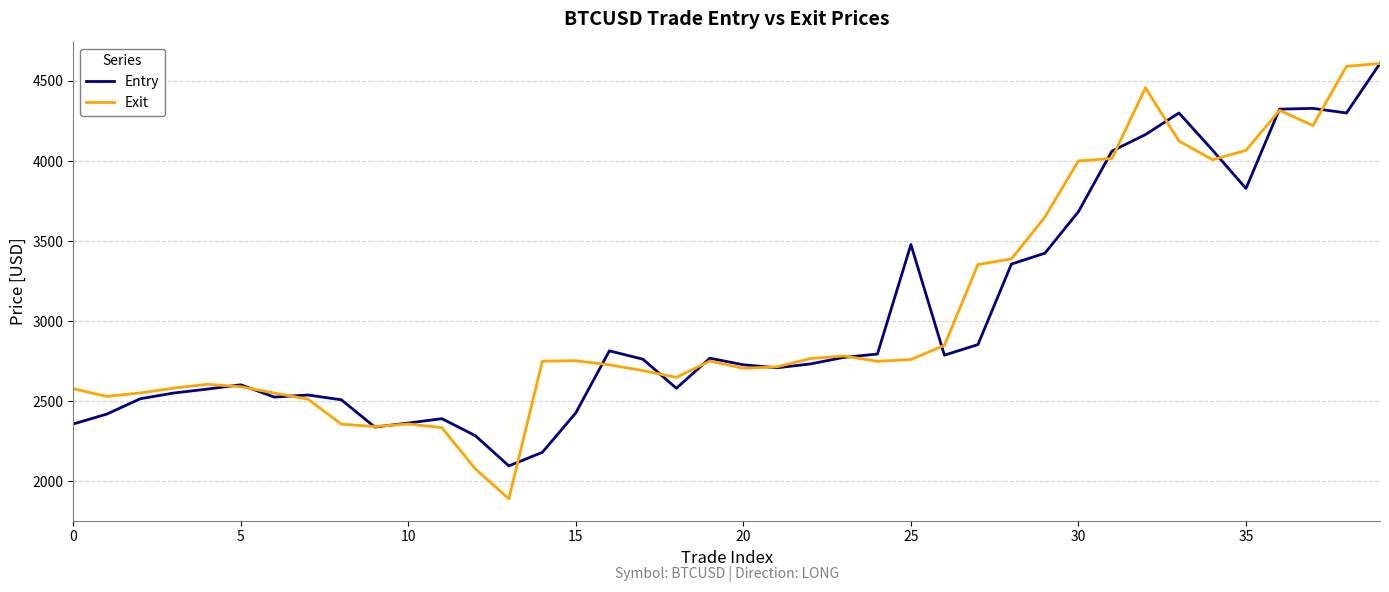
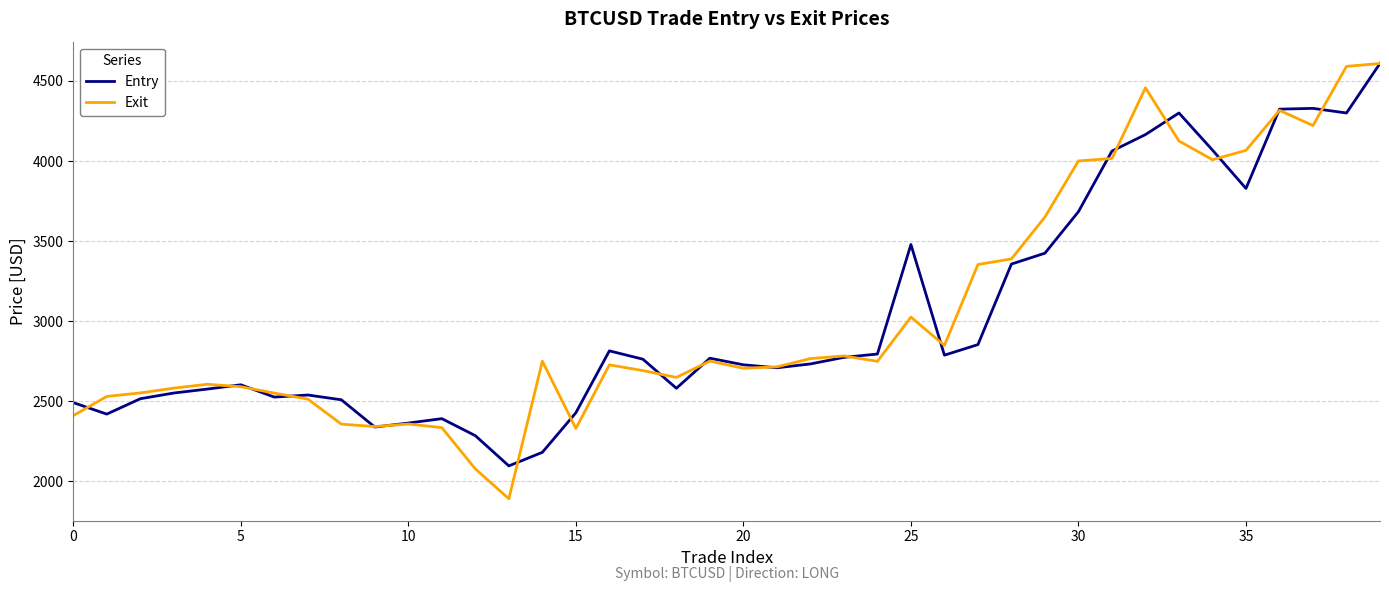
Entry, 0: 2360 -> 2490
Exit, 0: 2580 -> 2410
Exit, 15: 2750 -> 2330
Exit, 25: 2760 -> 3020
